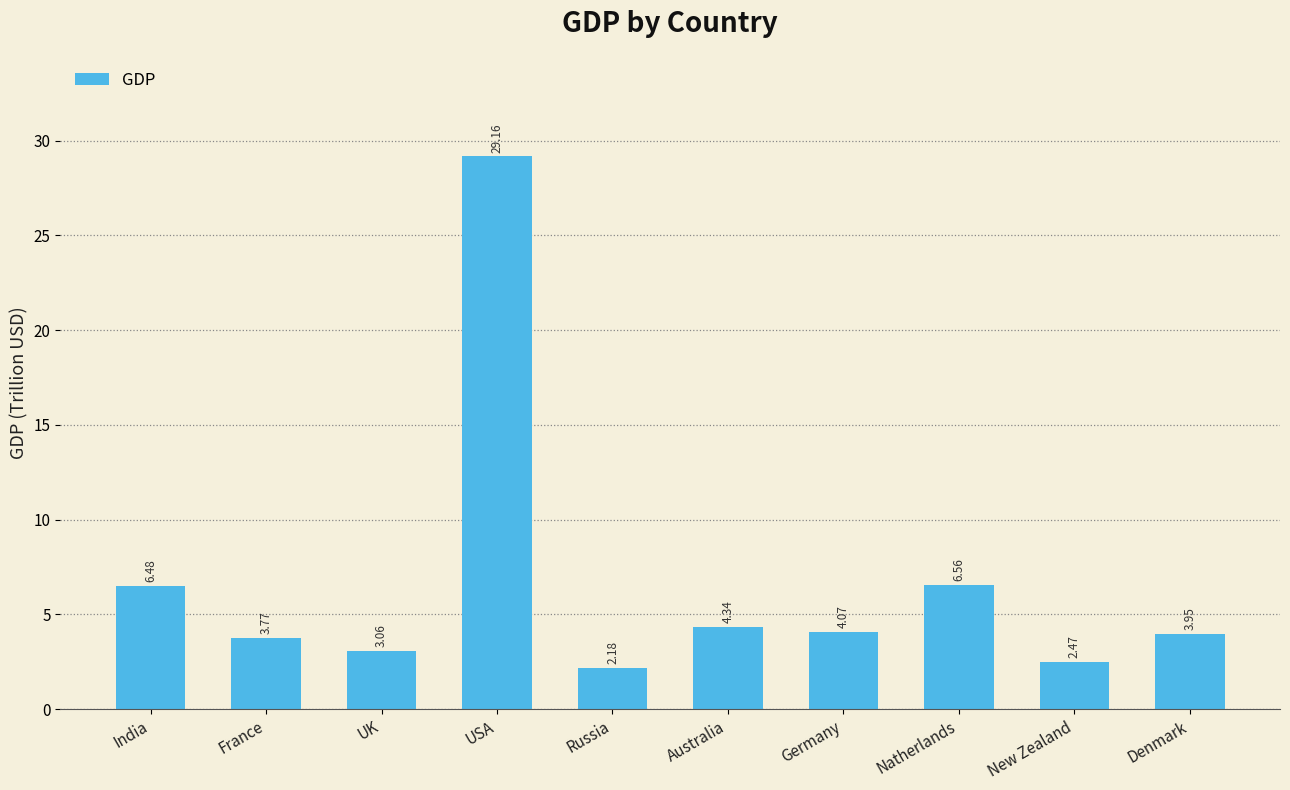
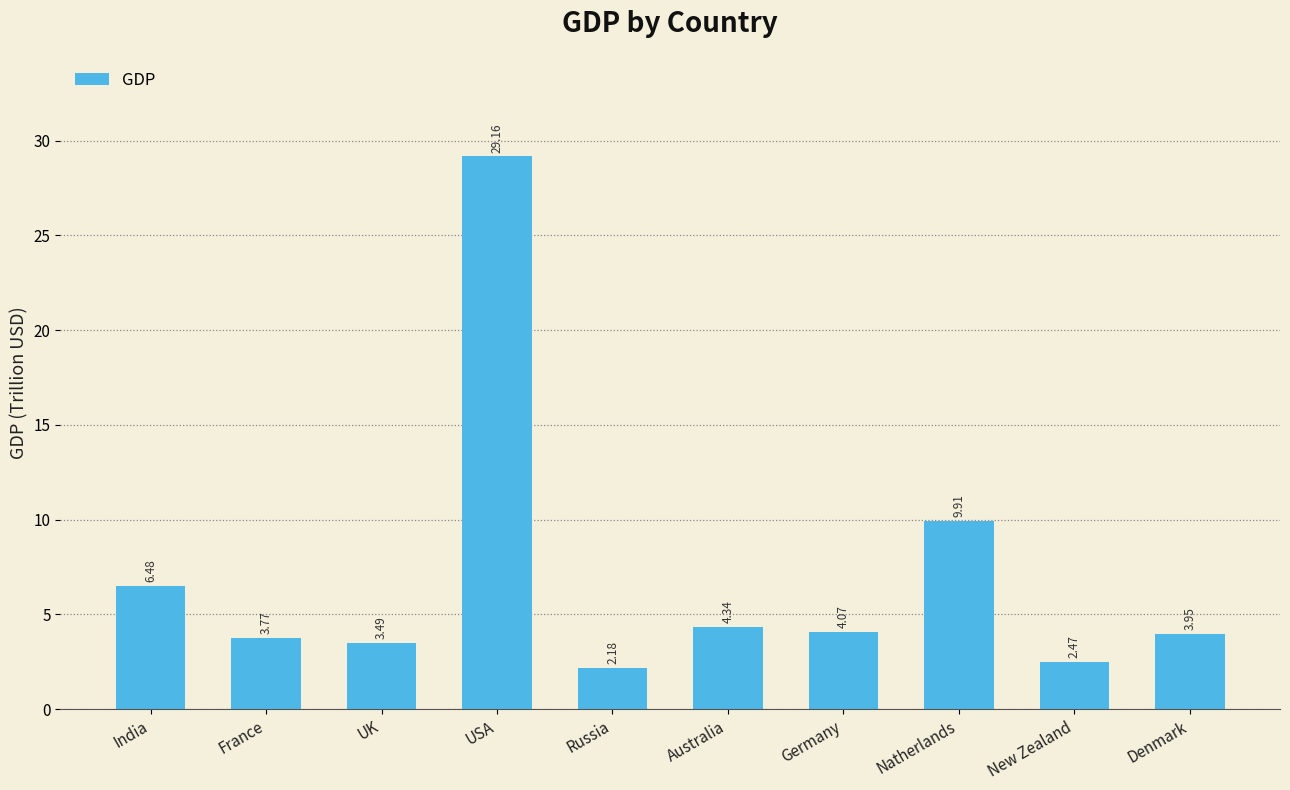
UK: 3.06 -> 3.49
Natherlands: 6.56 -> 9.91
